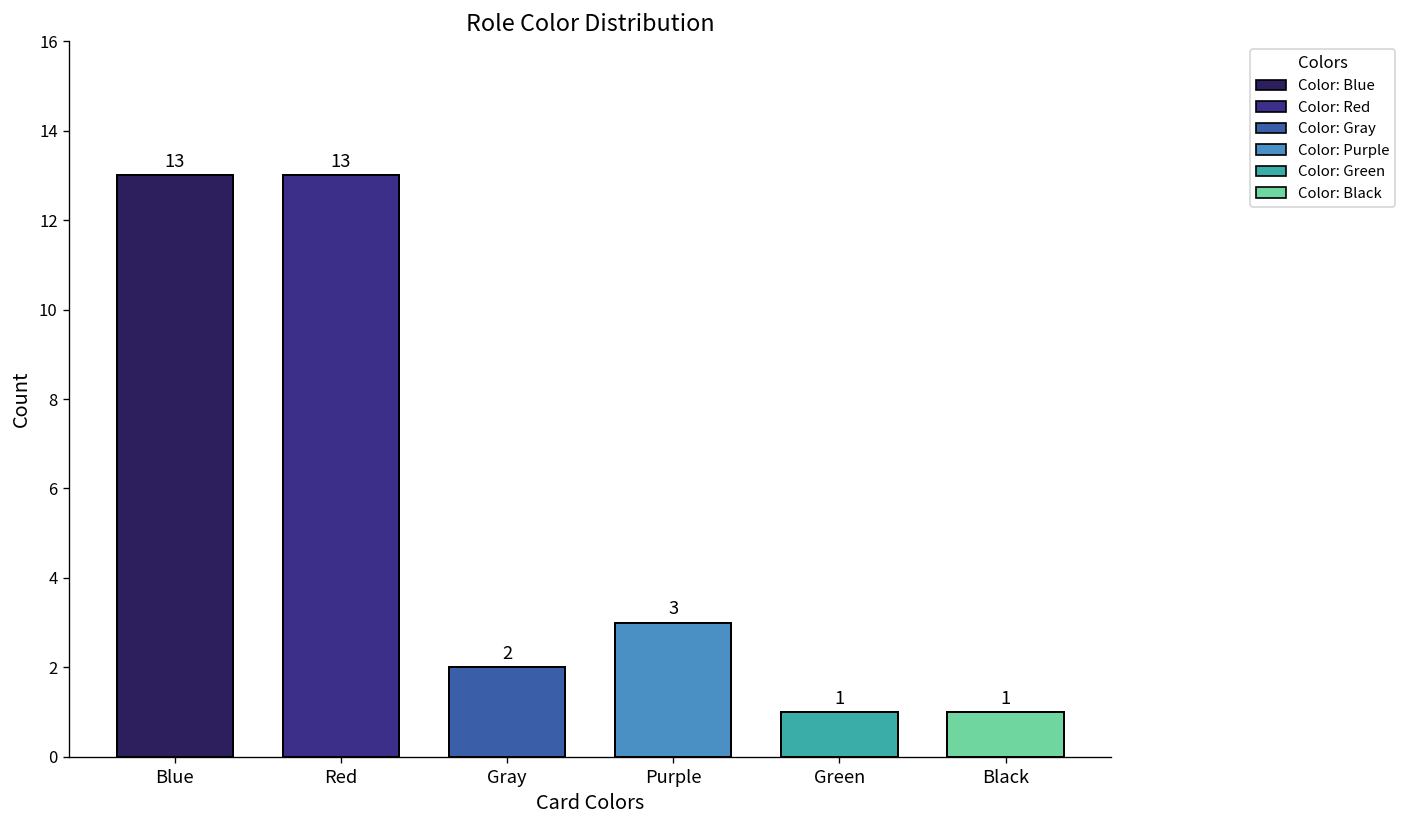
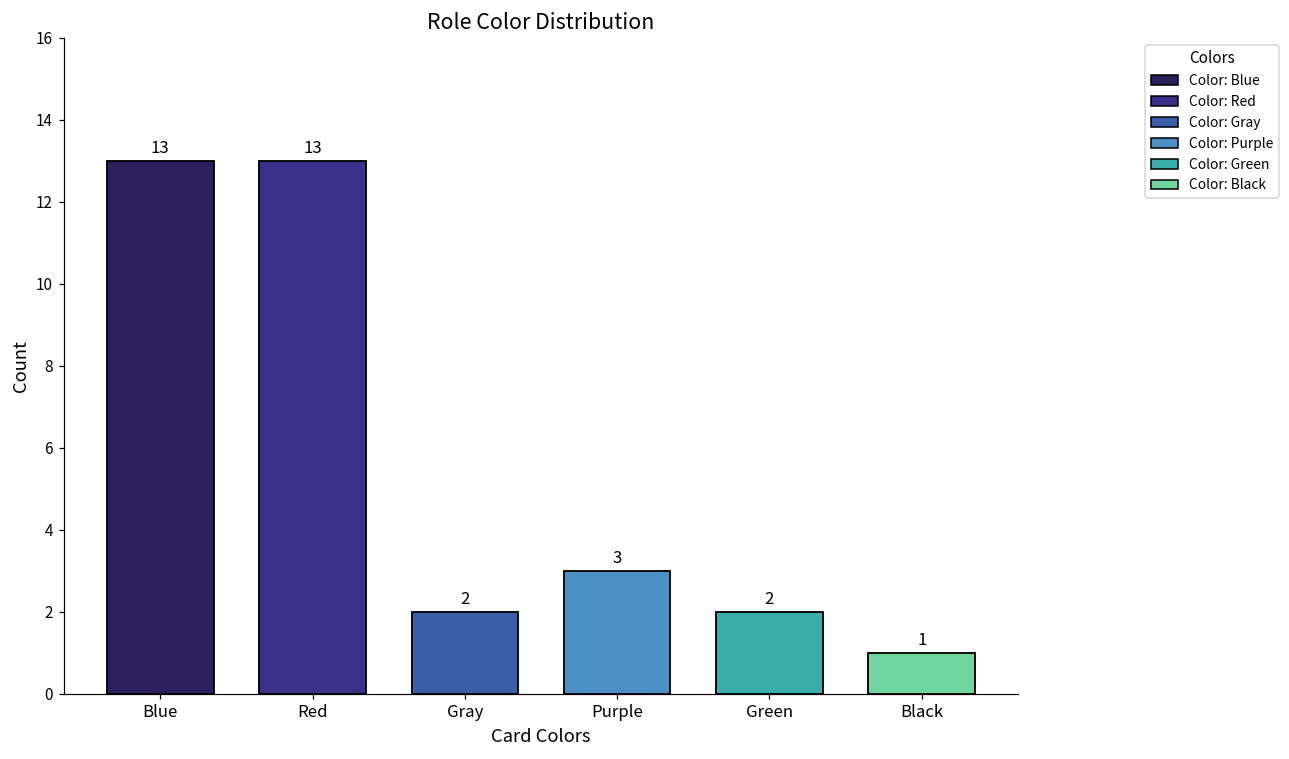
Green: 1 -> 2
